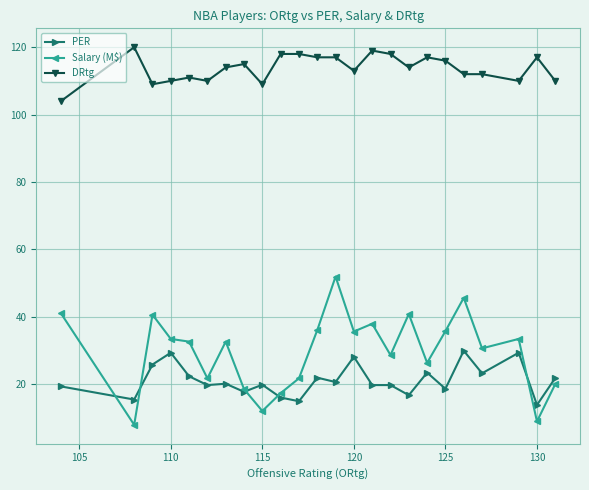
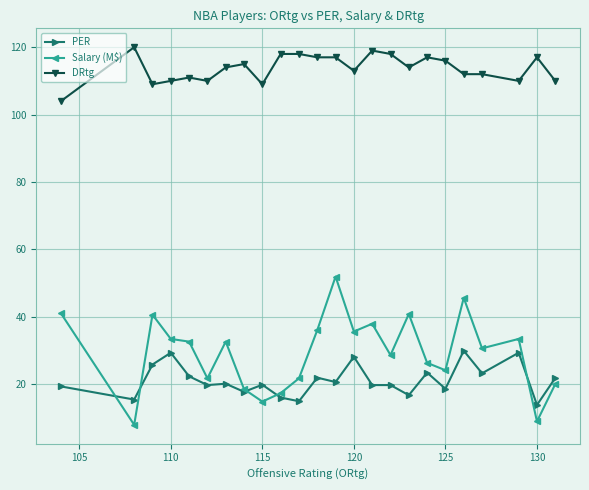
Salary (M$), 115: 12 -> 15
Salary (M$), 125: 36 -> 24
